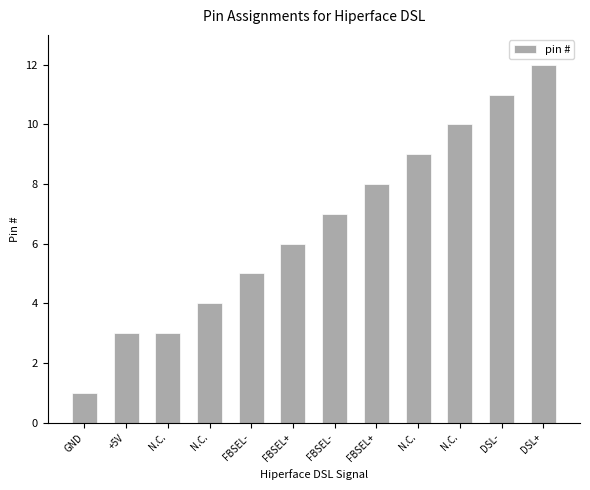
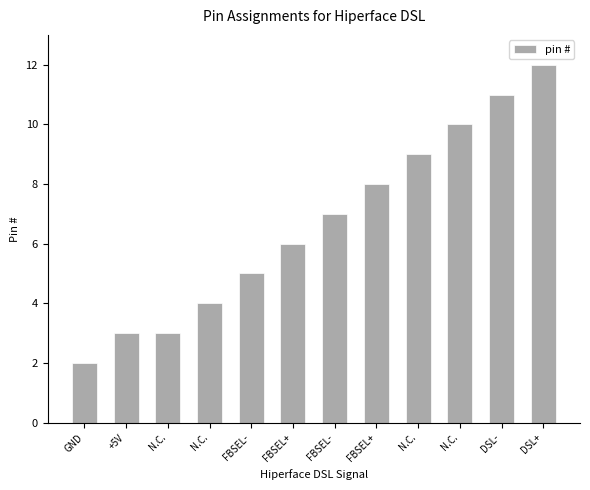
GND: 1 -> 2
